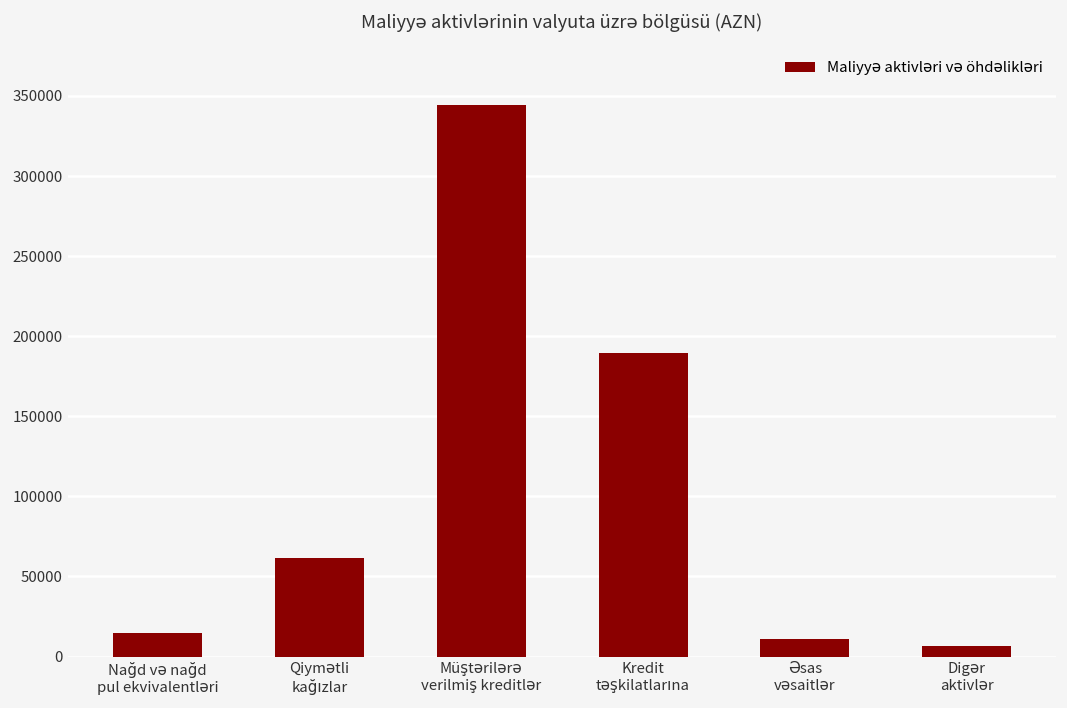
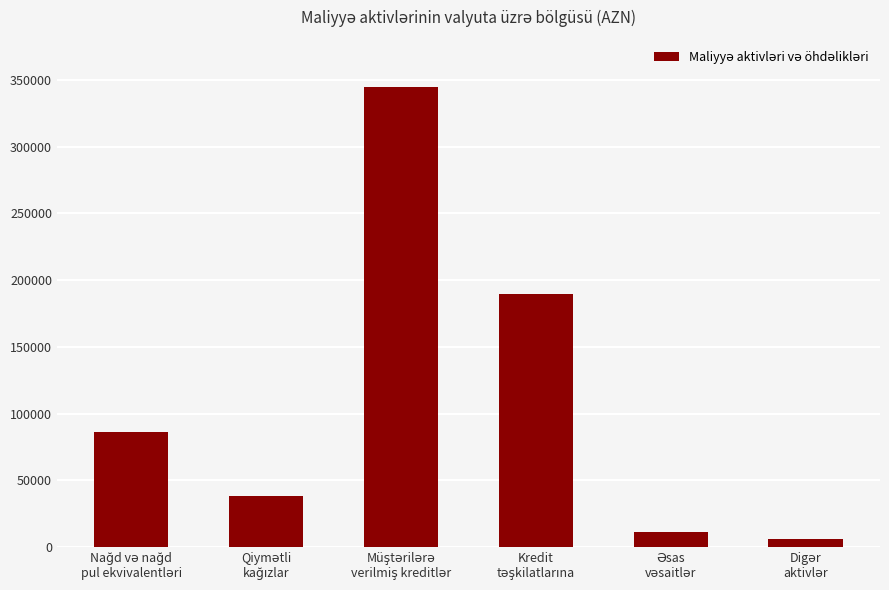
Nağd və nağd pul ekvivalentləri: 15000 -> 86000
Qiymətli kağızlar: 62000 -> 38000
